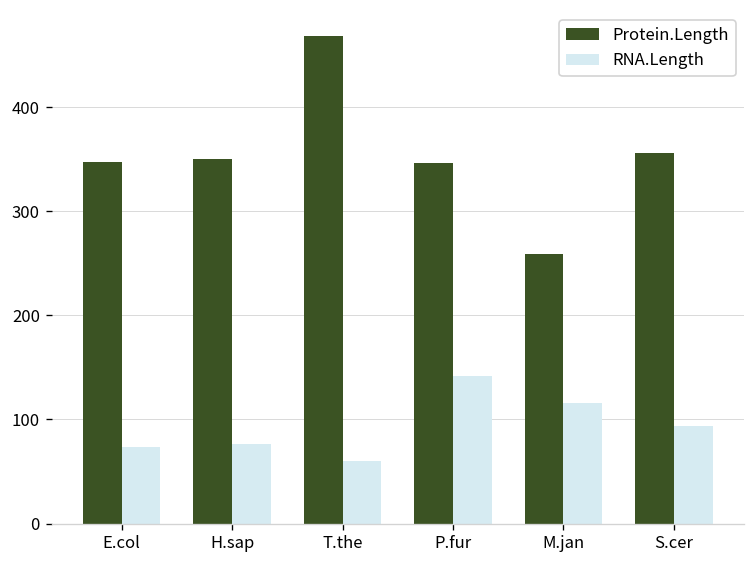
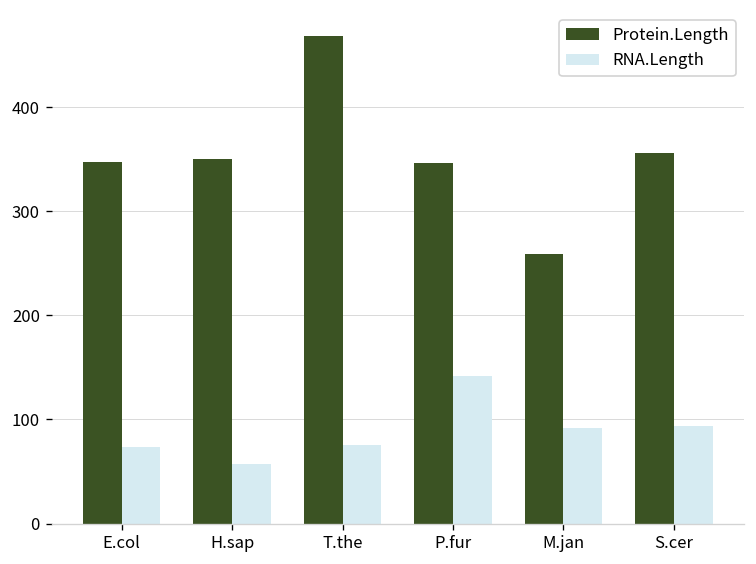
RNA.Length, H.sap: 80 -> 60
RNA.Length, T.the: 60 -> 80
RNA.Length, M.jan: 120 -> 90
